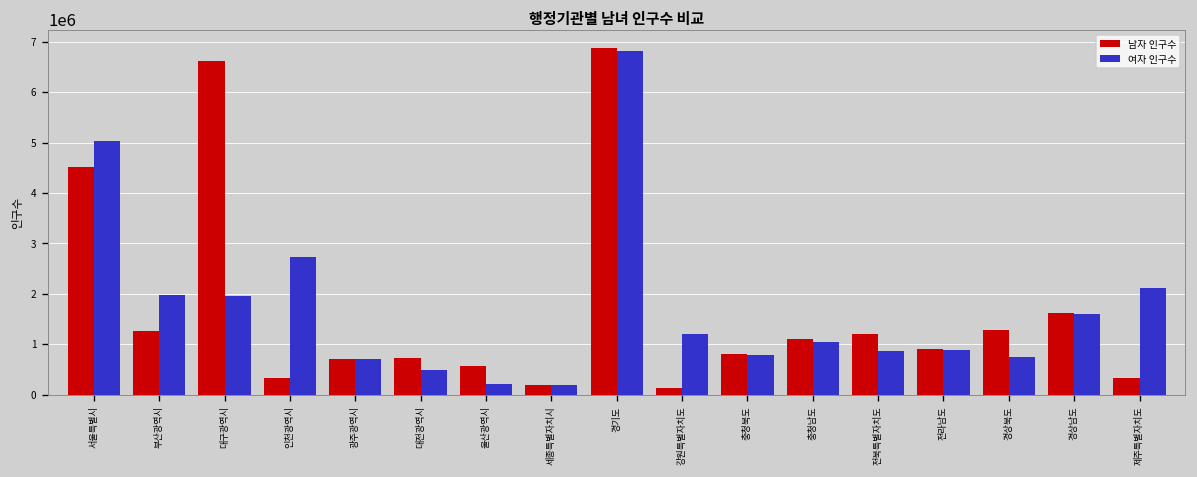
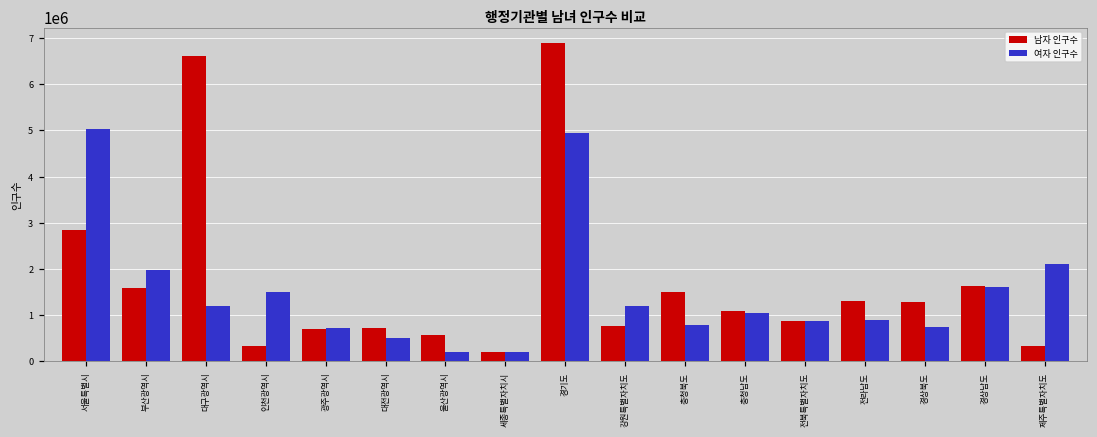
남자 인구수, 서울특별시: 4500000 -> 2800000
남자 인구수, 부산광역시: 1300000 -> 1600000
여자 인구수, 대구광역시: 2000000 -> 1200000
여자 인구수, 인천광역시: 2700000 -> 1500000
여자 인구수, 경기도: 6800000 -> 4900000
남자 인구수, 강원특별자치도: 100000 -> 800000
남자 인구수, 충청북도: 800000 -> 1500000
남자 인구수, 전북특별자치도: 1200000 -> 900000
남자 인구수, 전라남도: 900000 -> 1300000
